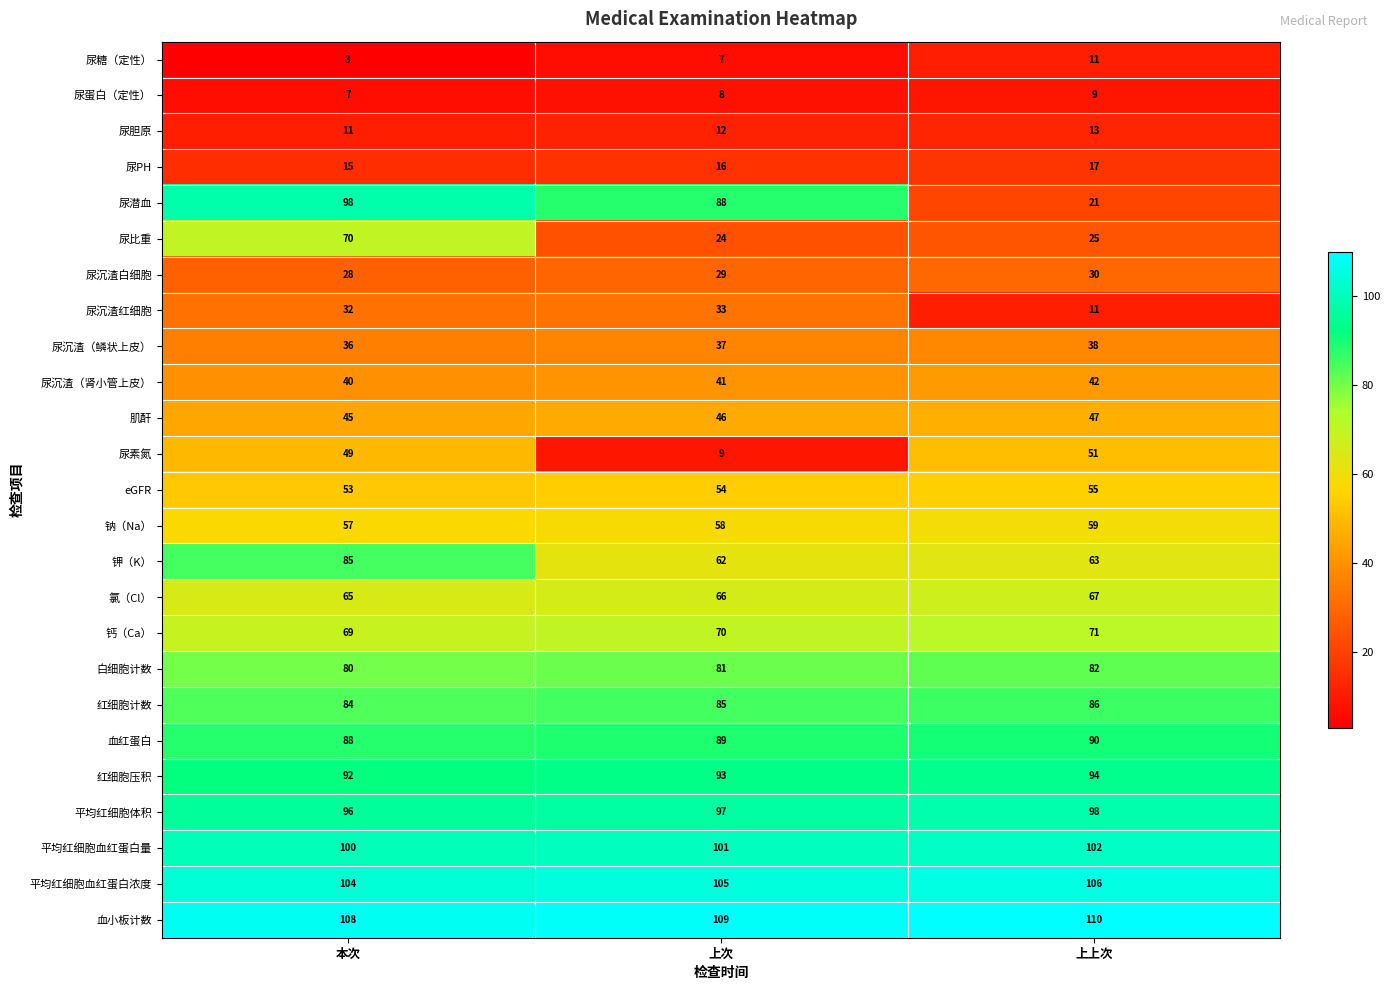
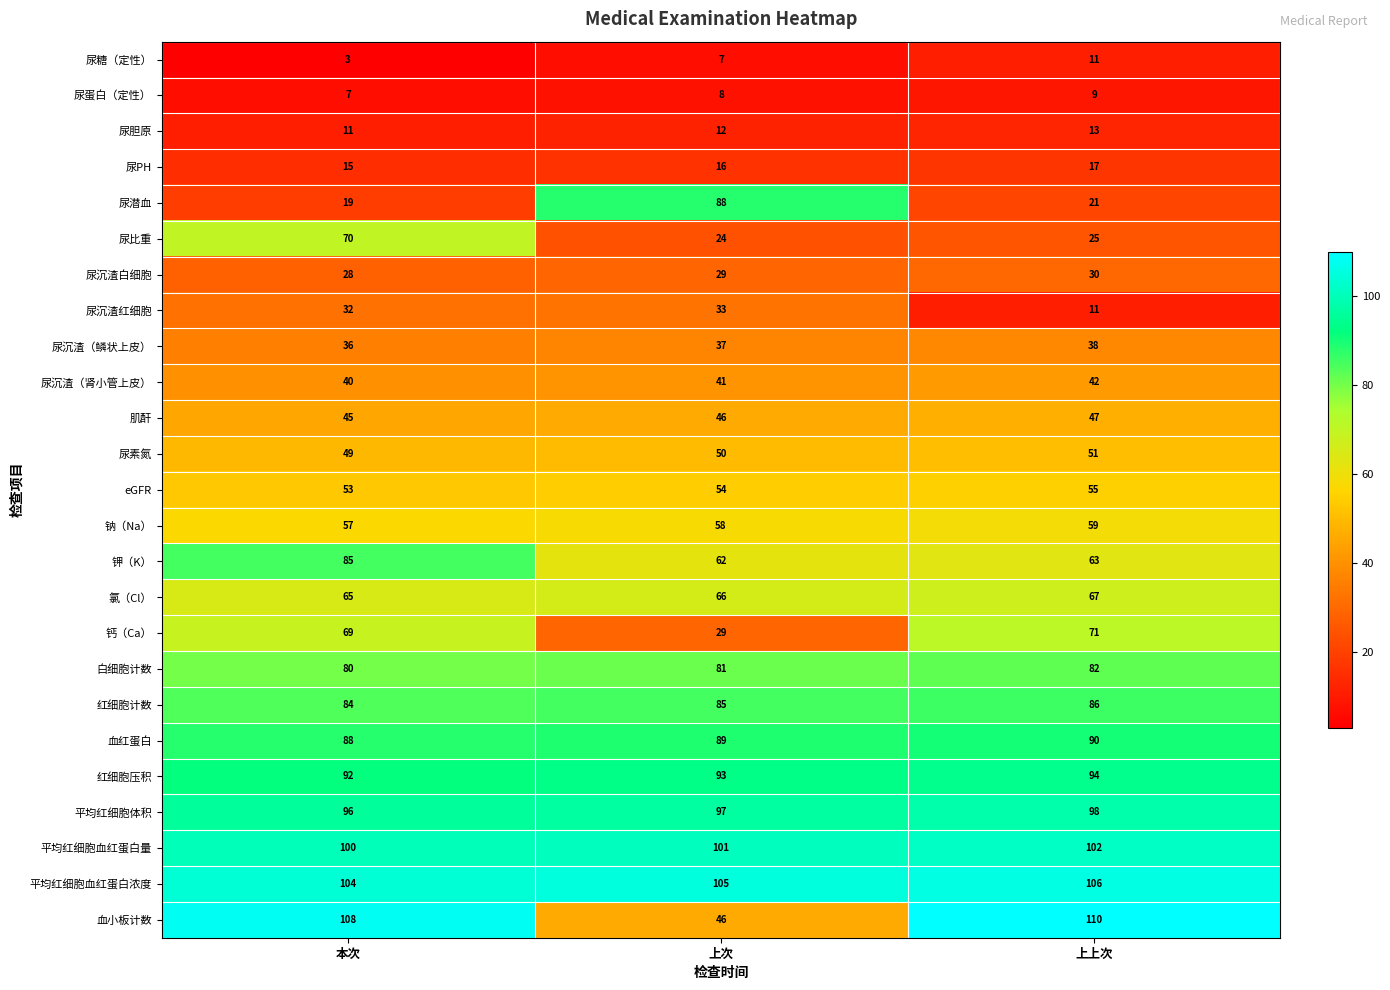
尿潜血, 本次: 98 -> 19
尿素氮, 上次: 9 -> 50
钙（Ca）, 上次: 70 -> 29
血小板计数, 上次: 109 -> 46
